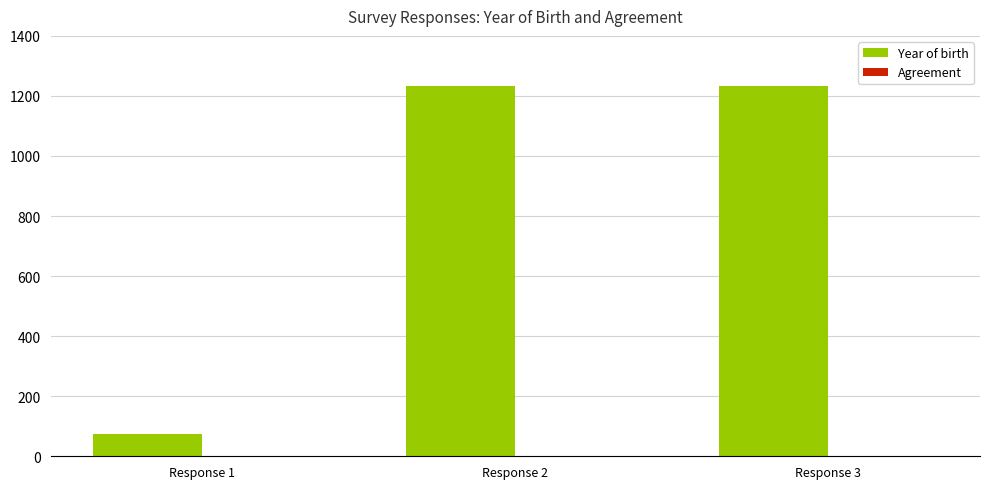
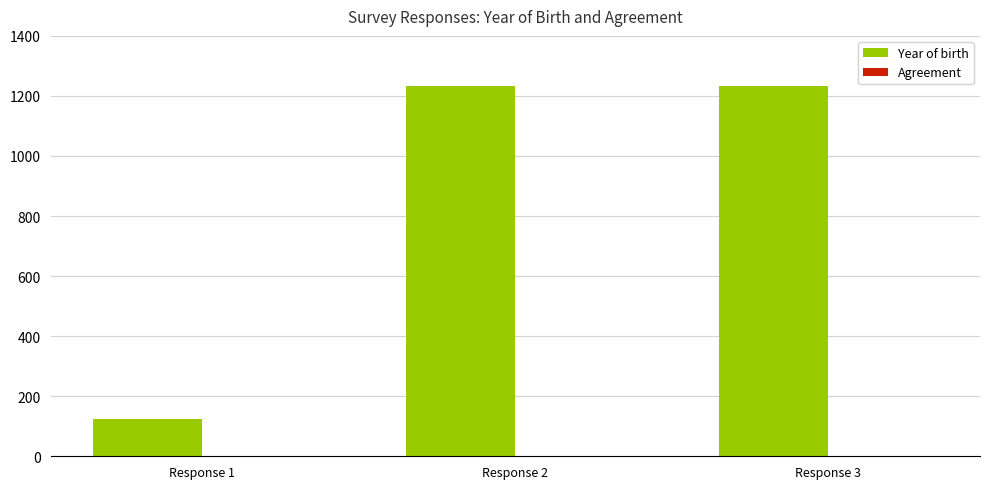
Year of birth, Response 1: 70 -> 120
